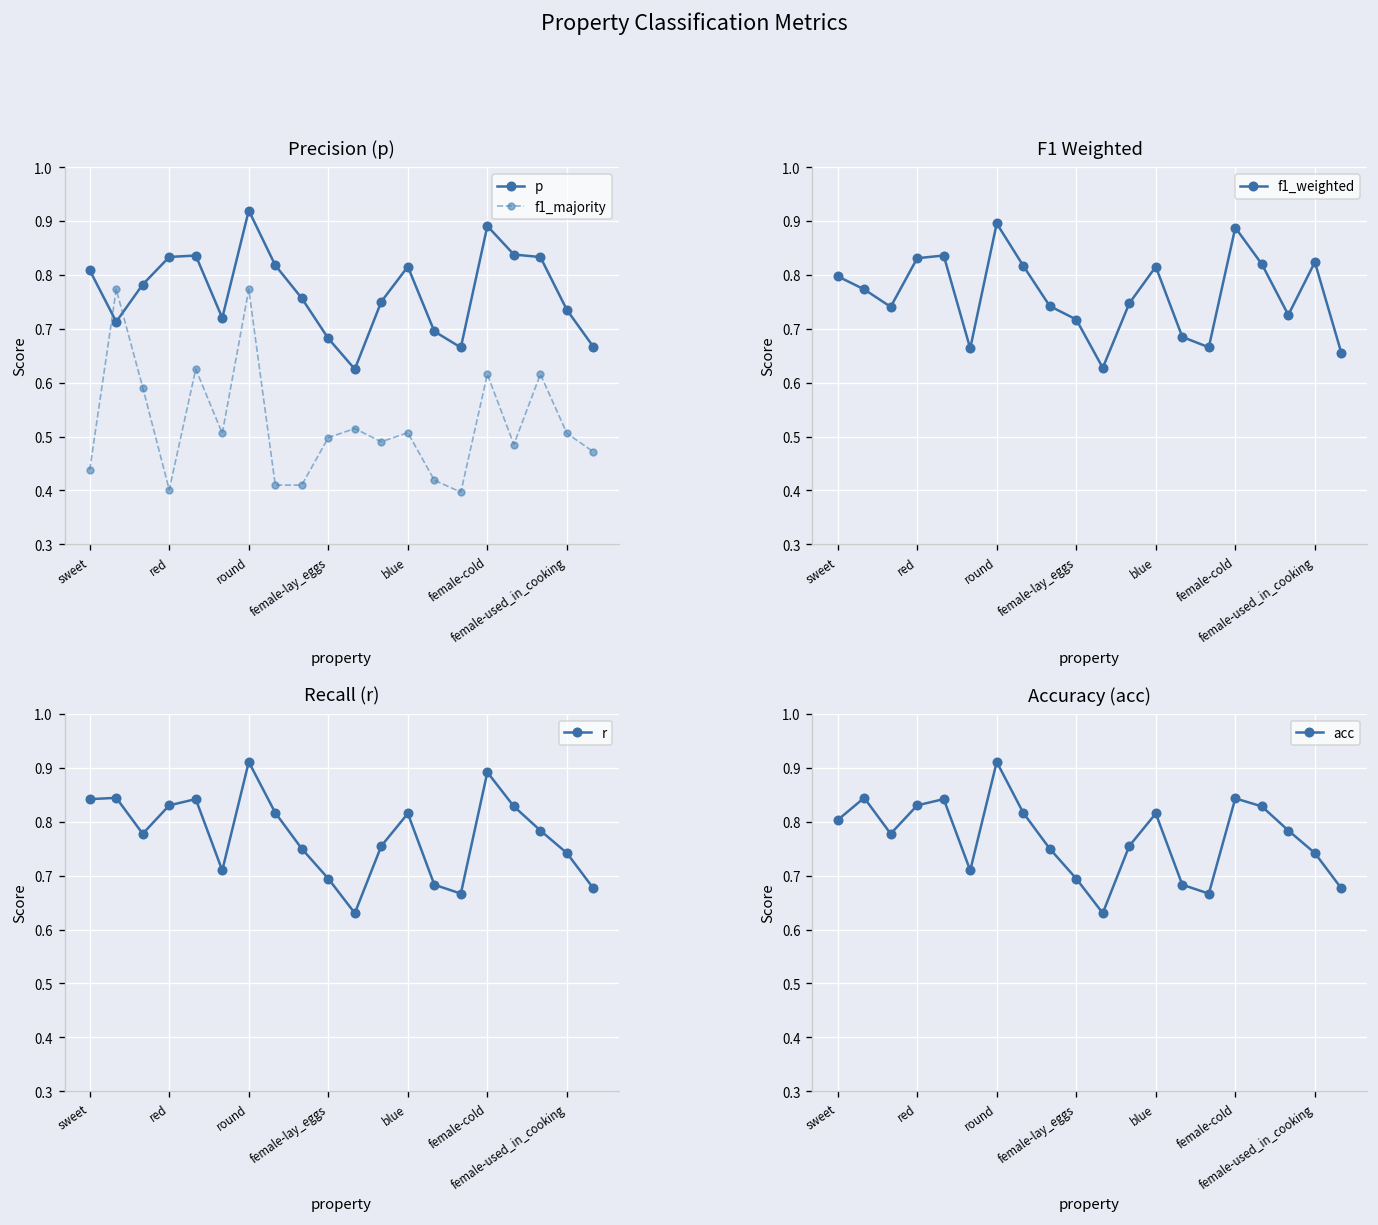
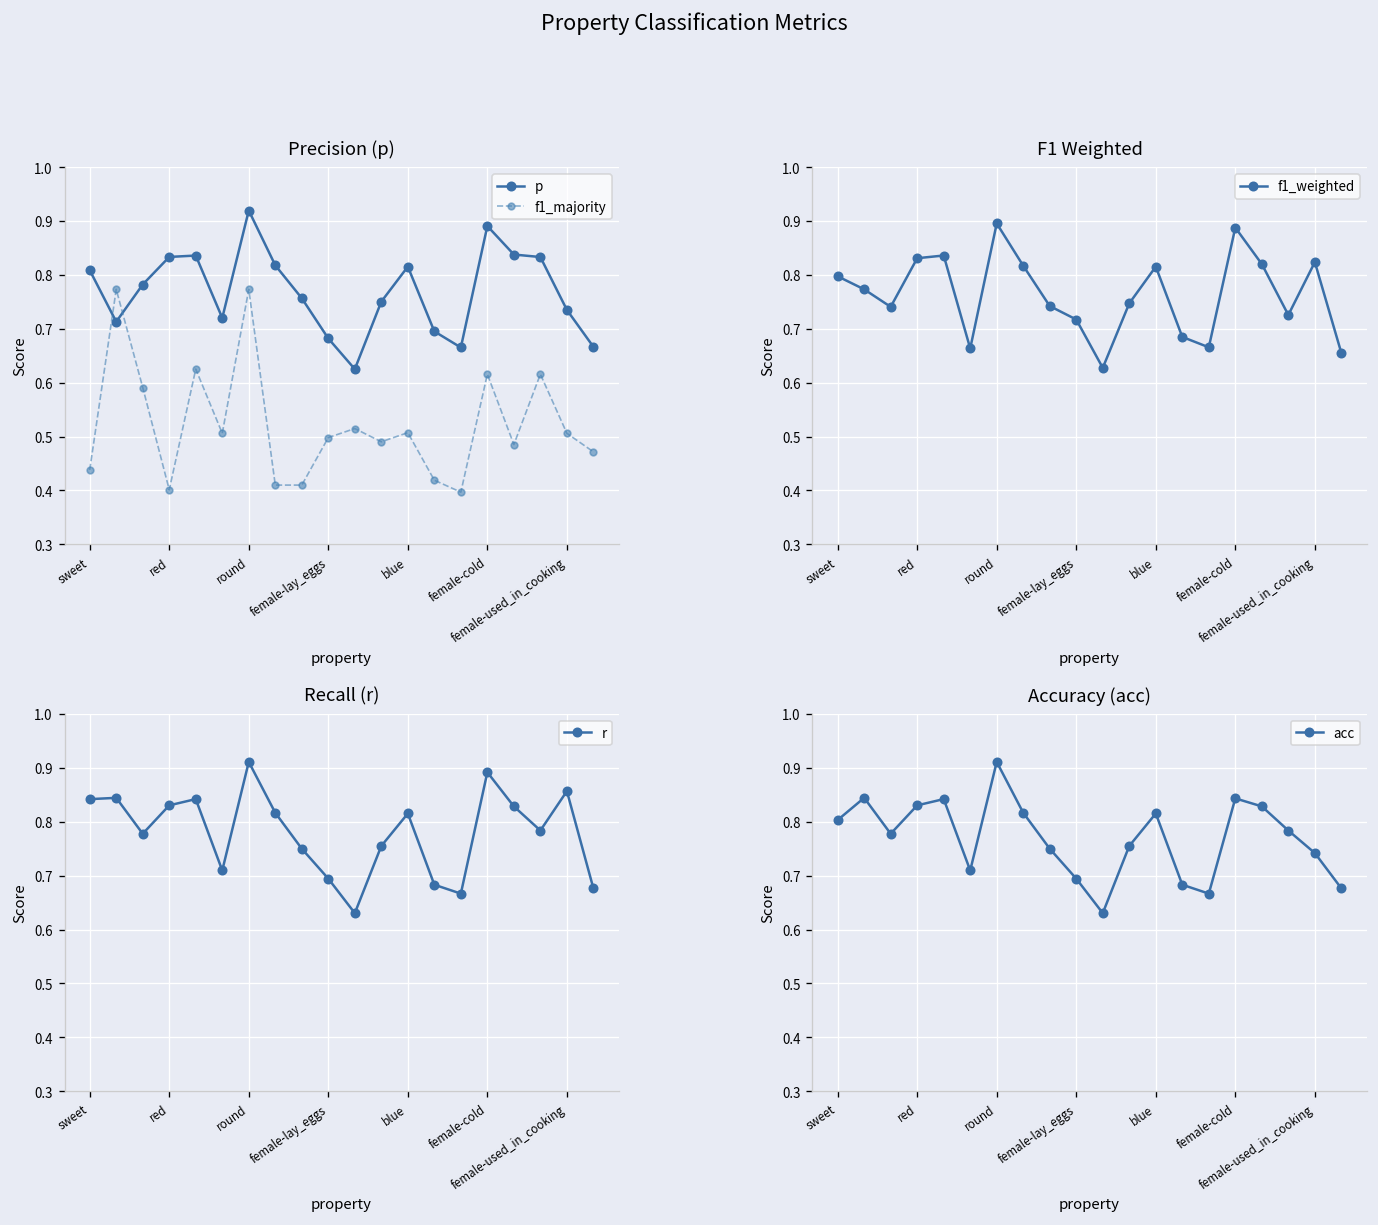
Recall (r), female-used_in_cooking: 0.74 -> 0.86
